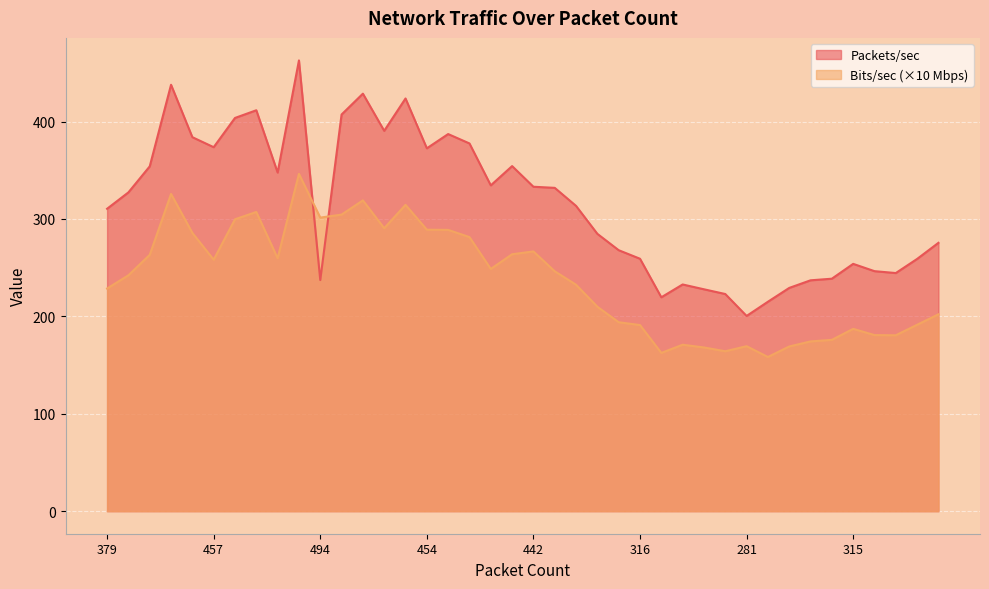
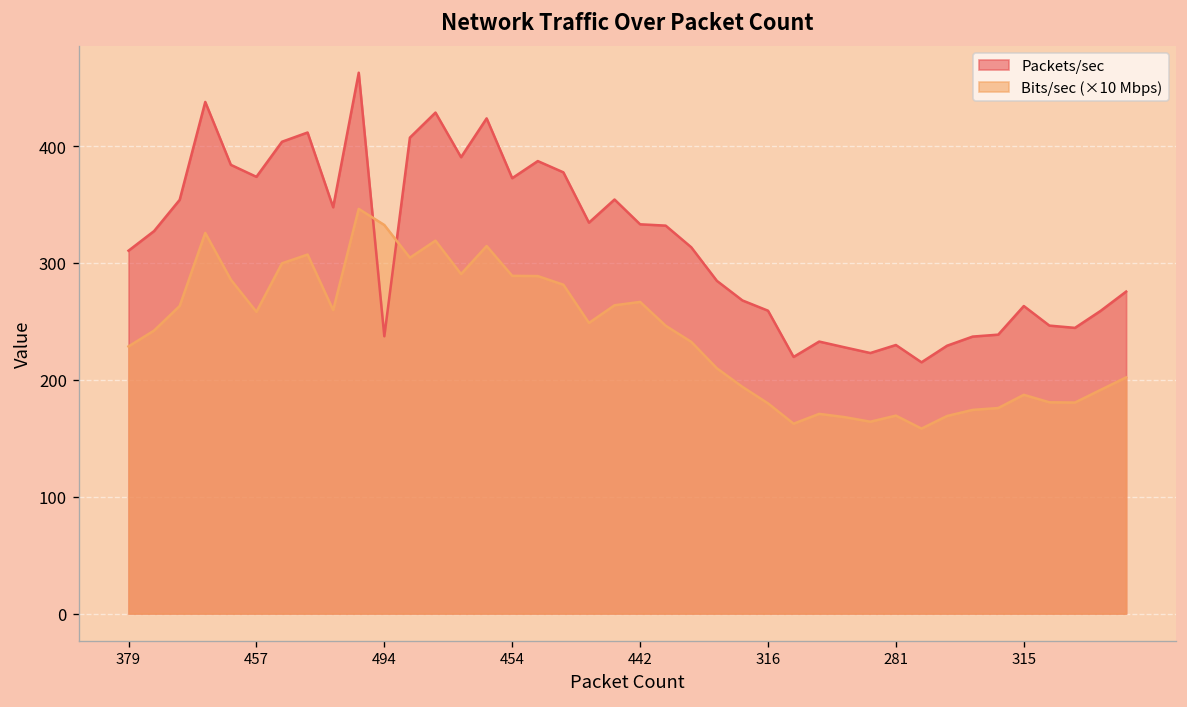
Bits/sec (×10 Mbps), 494: 300 -> 330
Bits/sec (×10 Mbps), 316: 190 -> 180
Packets/sec, 281: 200 -> 230
Packets/sec, 315: 250 -> 260
